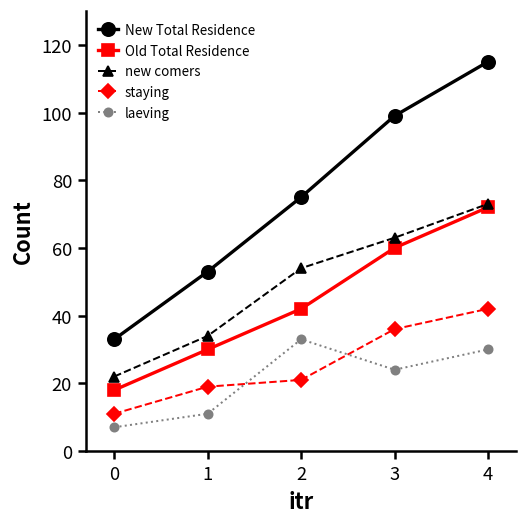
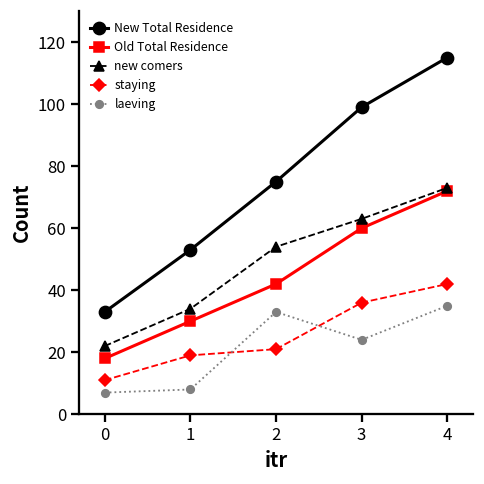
laeving, 1: 11 -> 8
laeving, 4: 30 -> 35
